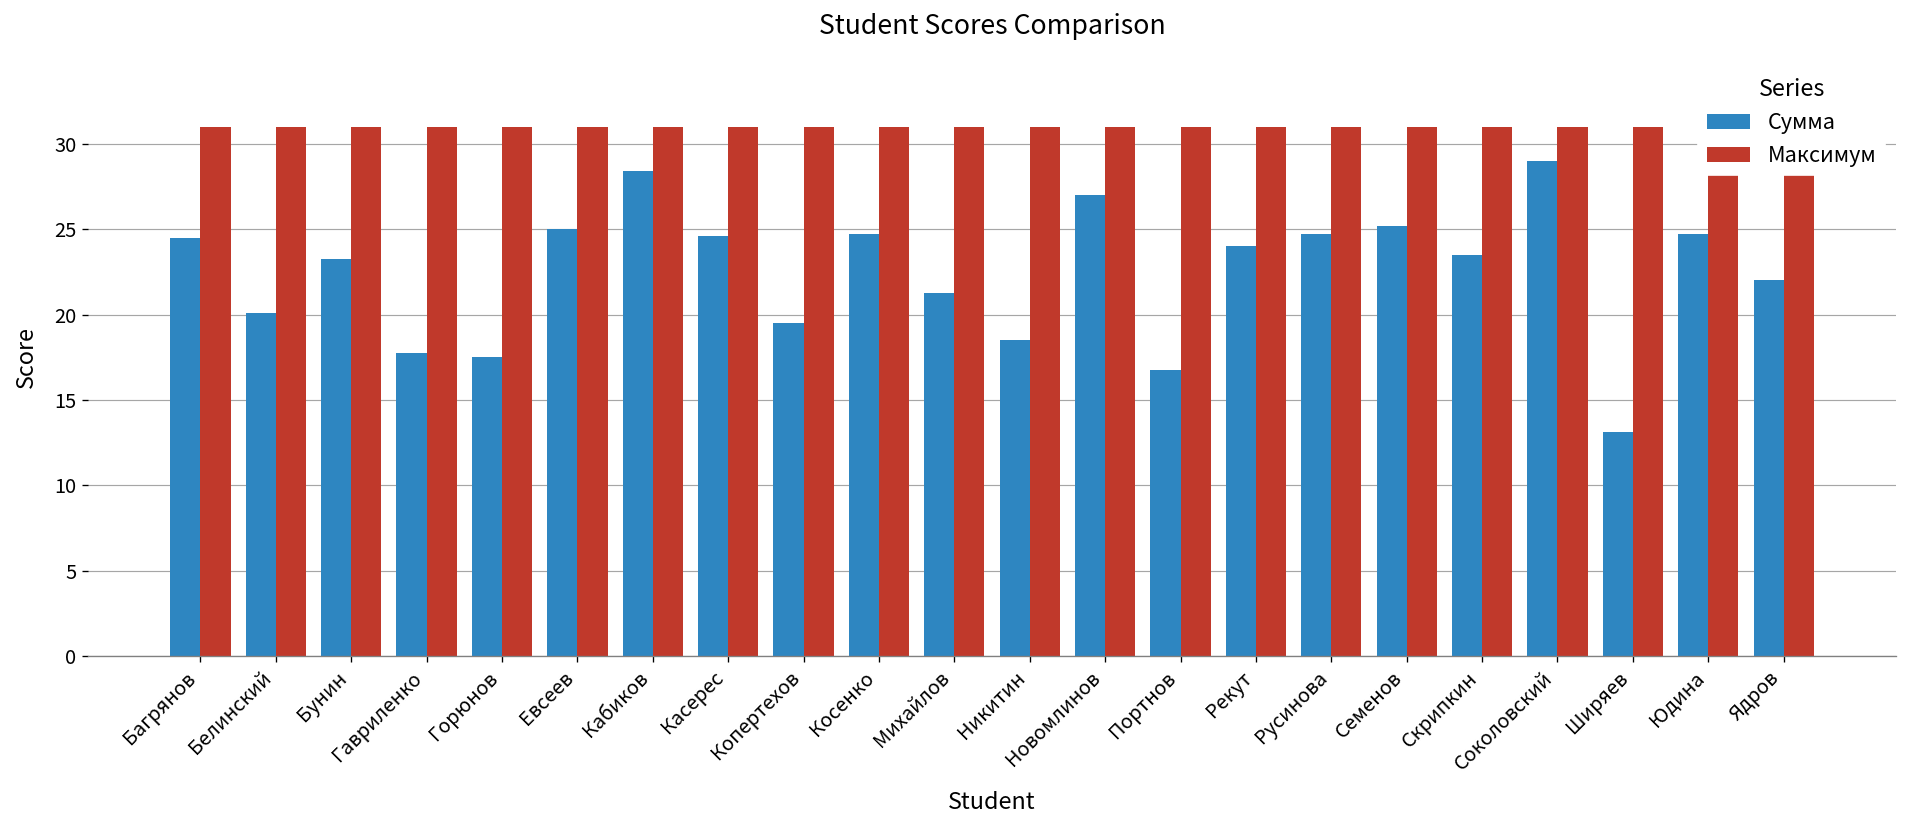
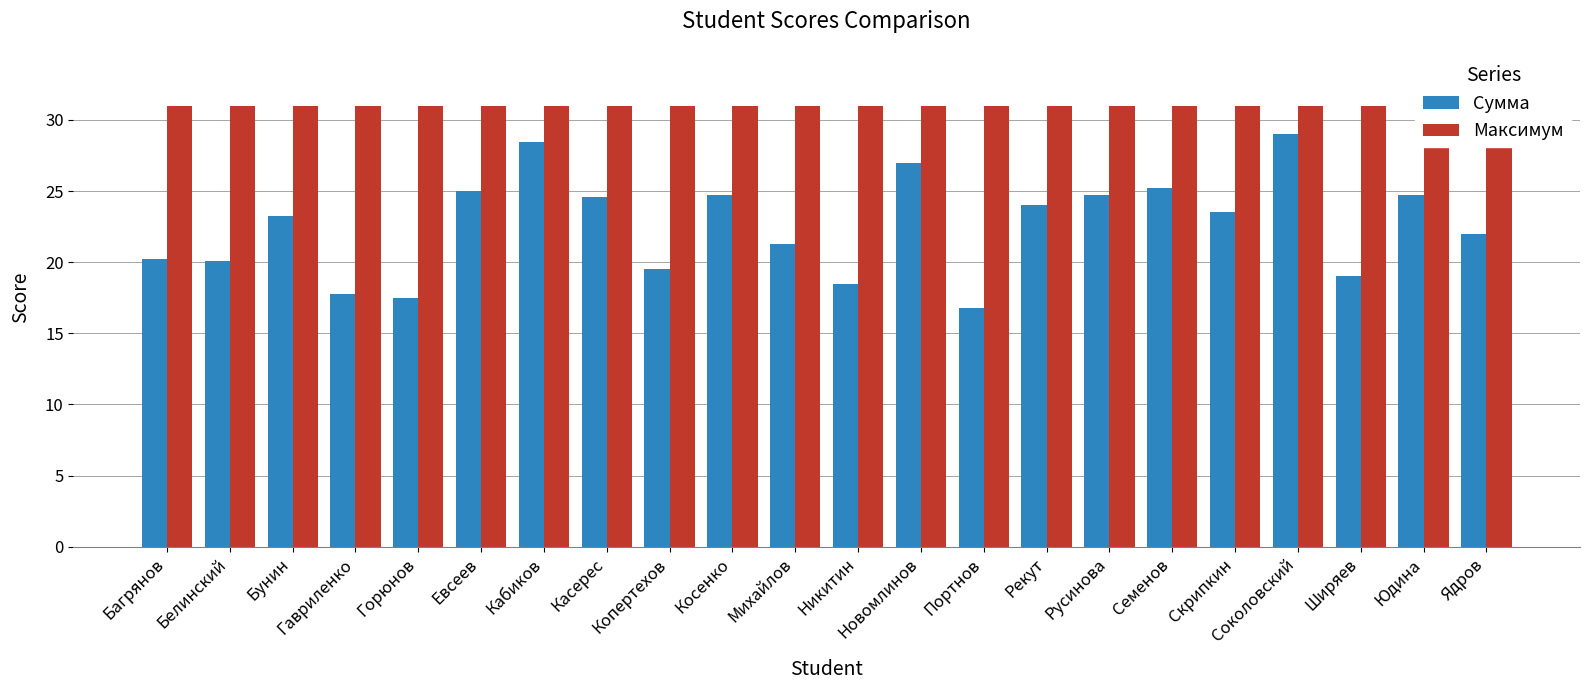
Сумма, Багрянов: 24.5 -> 20.2
Сумма, Ширяев: 13.1 -> 19.0
